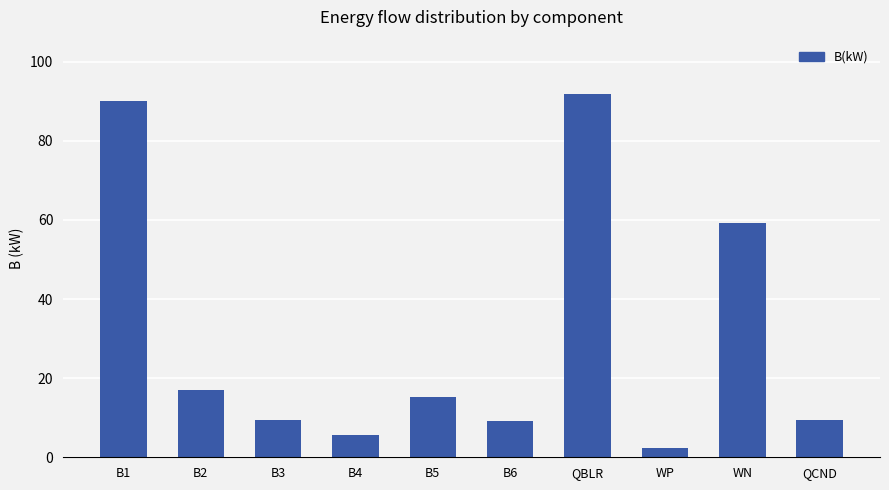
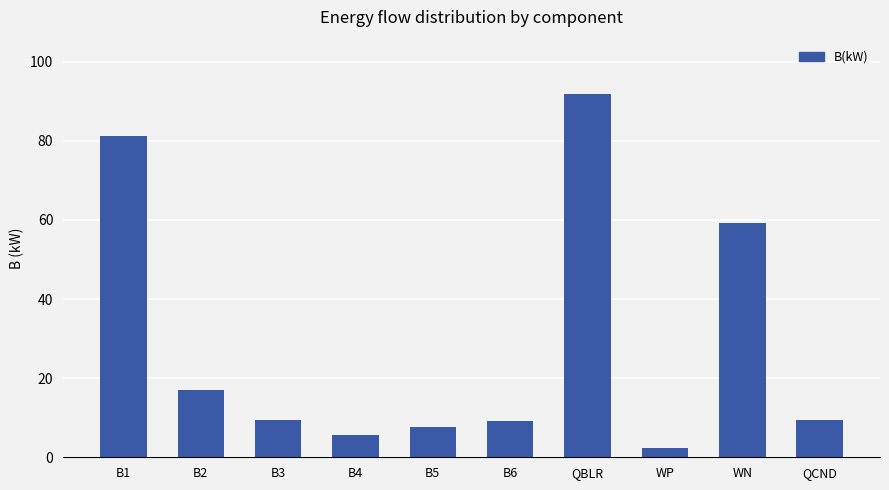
B1: 90 -> 81
B5: 15 -> 8
